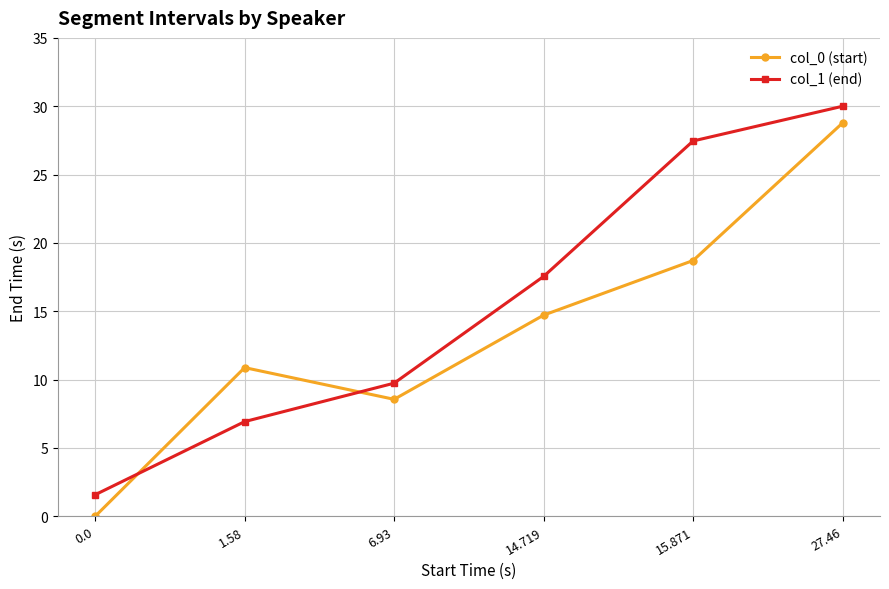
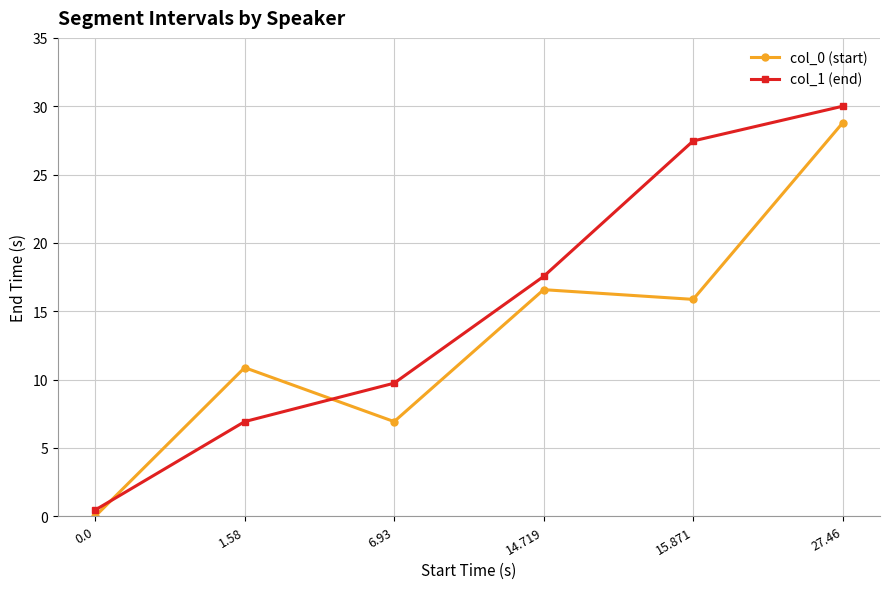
col_1 (end), 0.0: 1.6 -> 0.5
col_0 (start), 6.93: 8.6 -> 6.9
col_0 (start), 14.719: 14.7 -> 16.6
col_0 (start), 15.871: 18.7 -> 15.9
